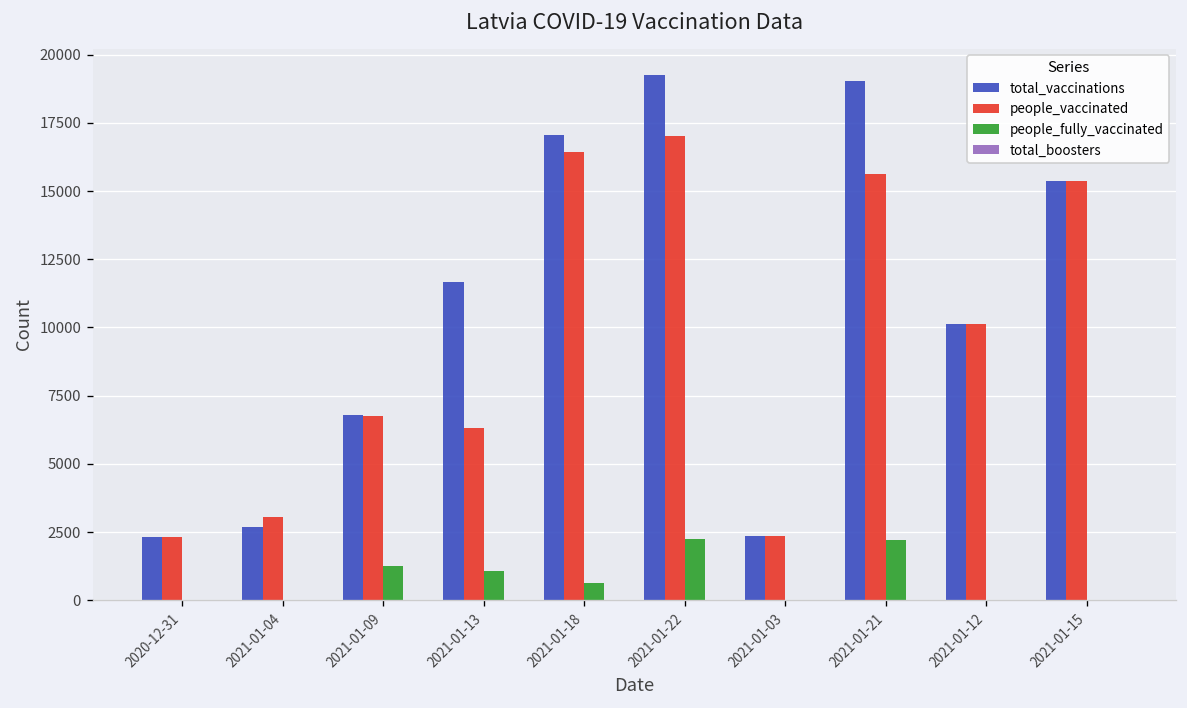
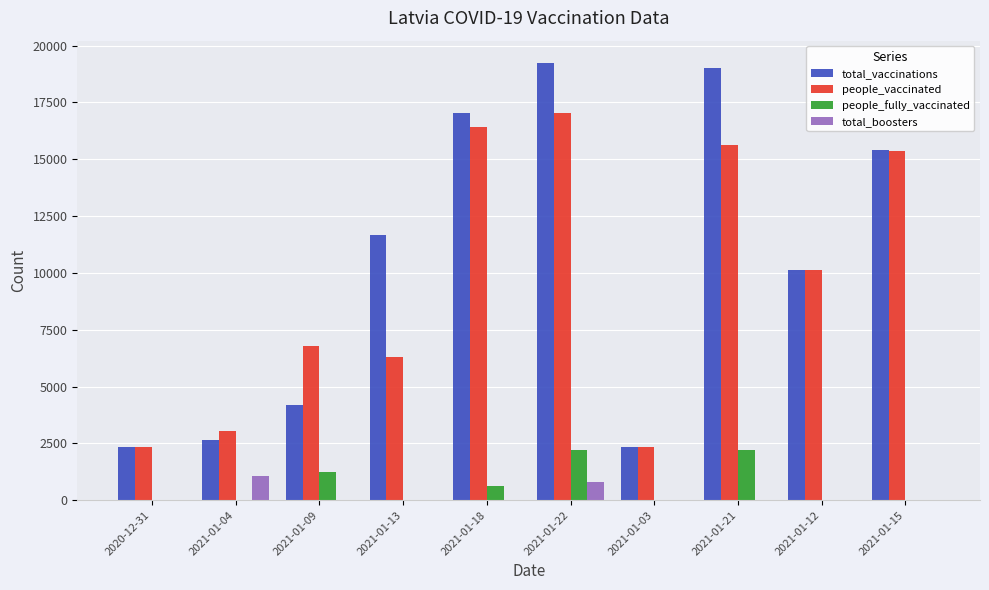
total_boosters, 2021-01-04: 0 -> 1100
total_vaccinations, 2021-01-09: 6800 -> 4200
people_fully_vaccinated, 2021-01-13: 1100 -> 0
total_boosters, 2021-01-22: 0 -> 800
